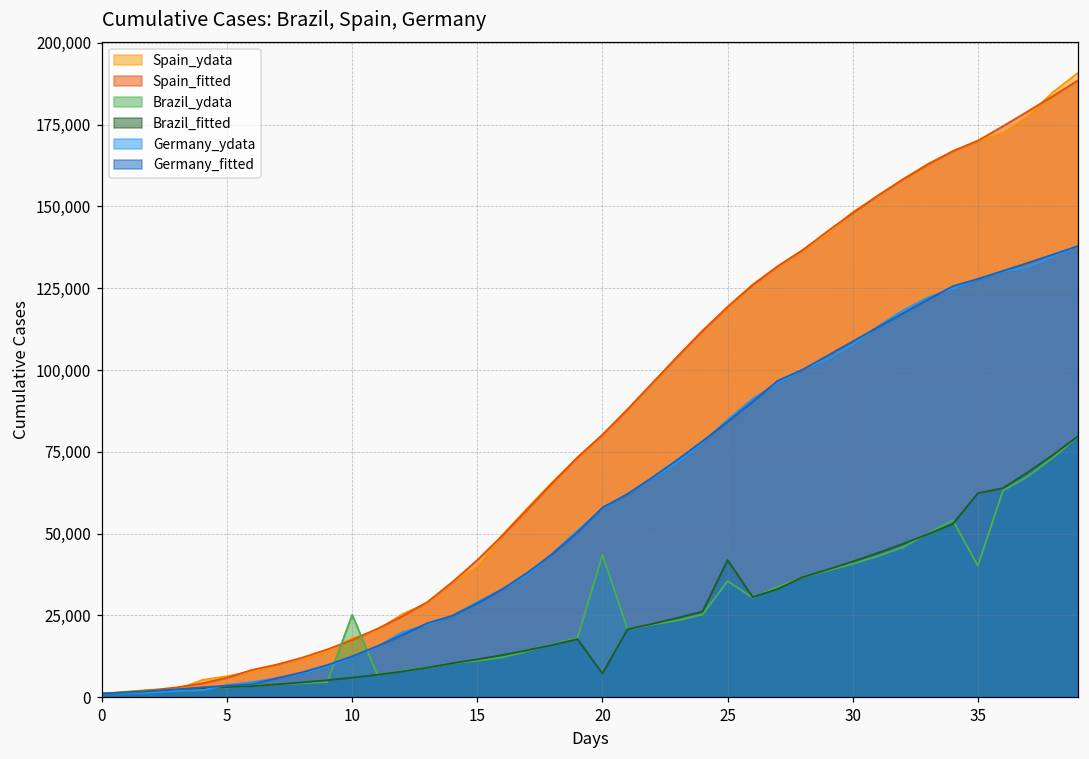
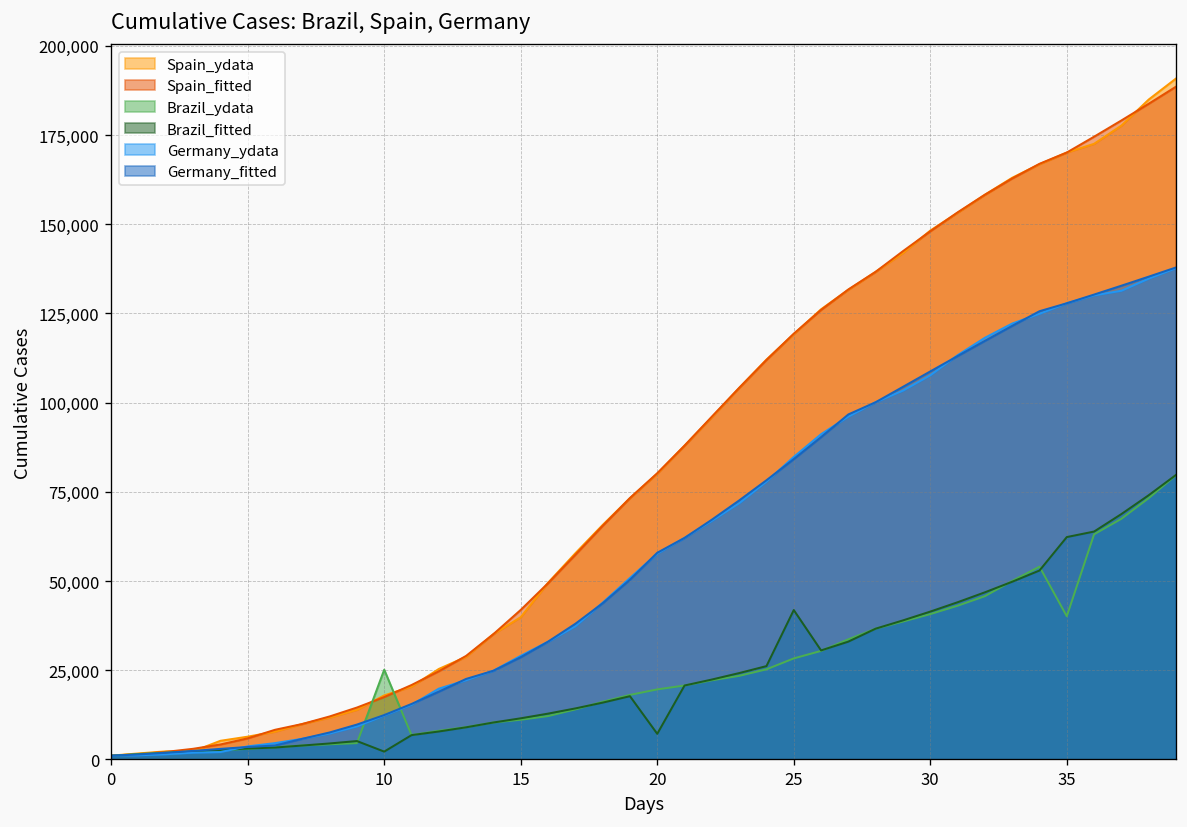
Brazil_fitted, 10: 6,000 -> 2,000
Brazil_ydata, 20: 43,000 -> 20,000
Brazil_ydata, 25: 35,000 -> 28,000
